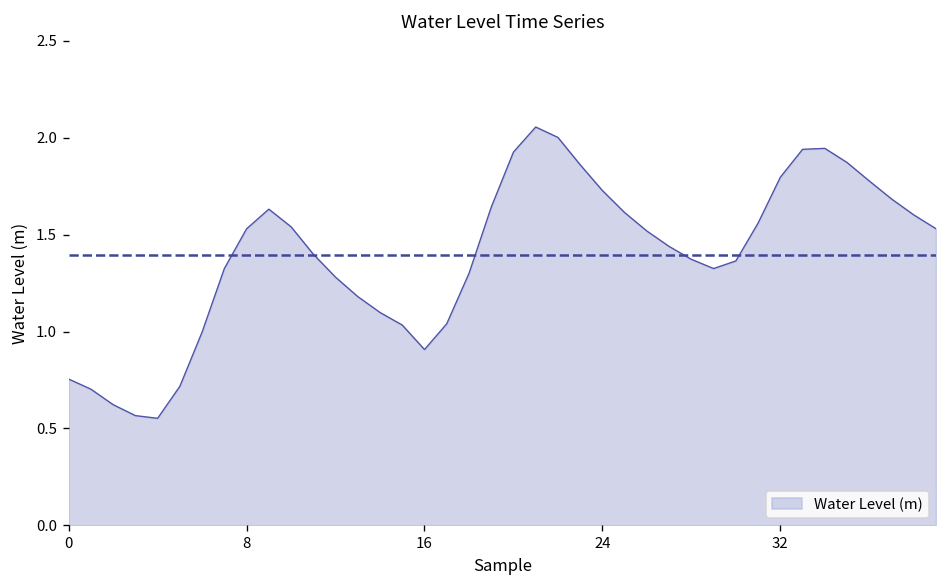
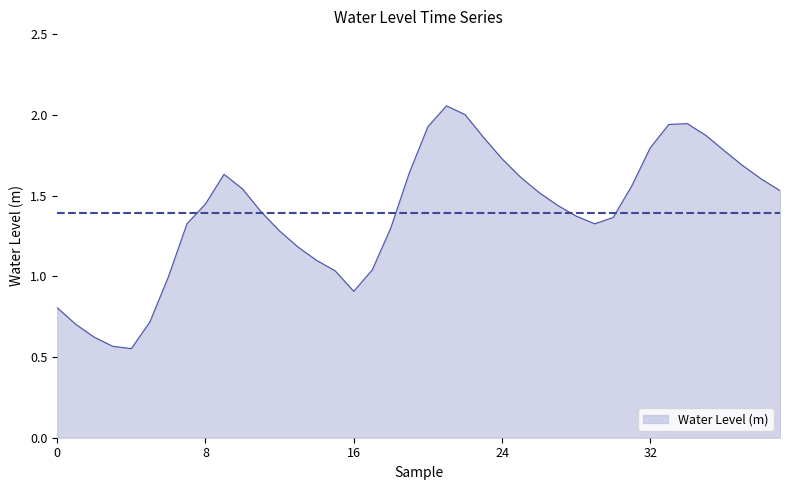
0: 0.75 -> 0.81
8: 1.53 -> 1.45
